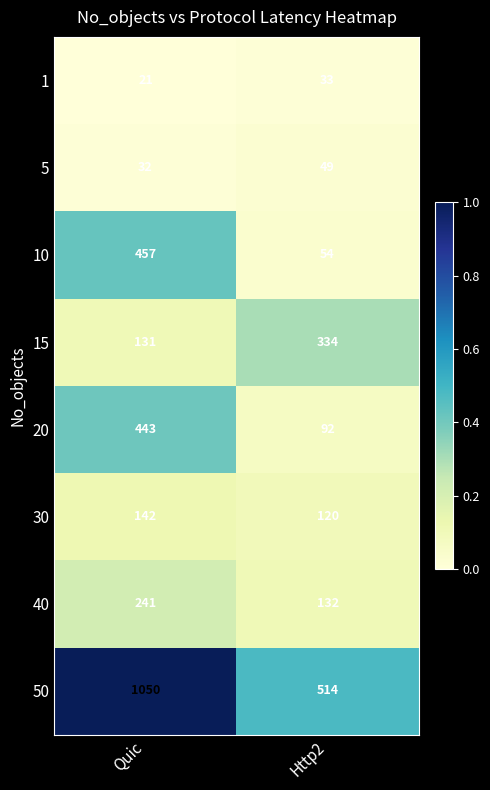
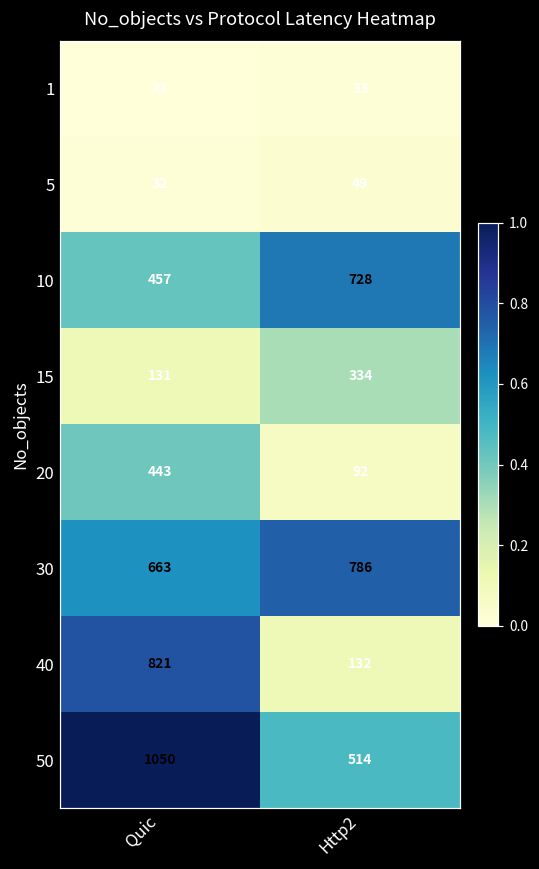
10, Http2: 54 -> 728
30, Quic: 142 -> 663
30, Http2: 120 -> 786
40, Quic: 241 -> 821
